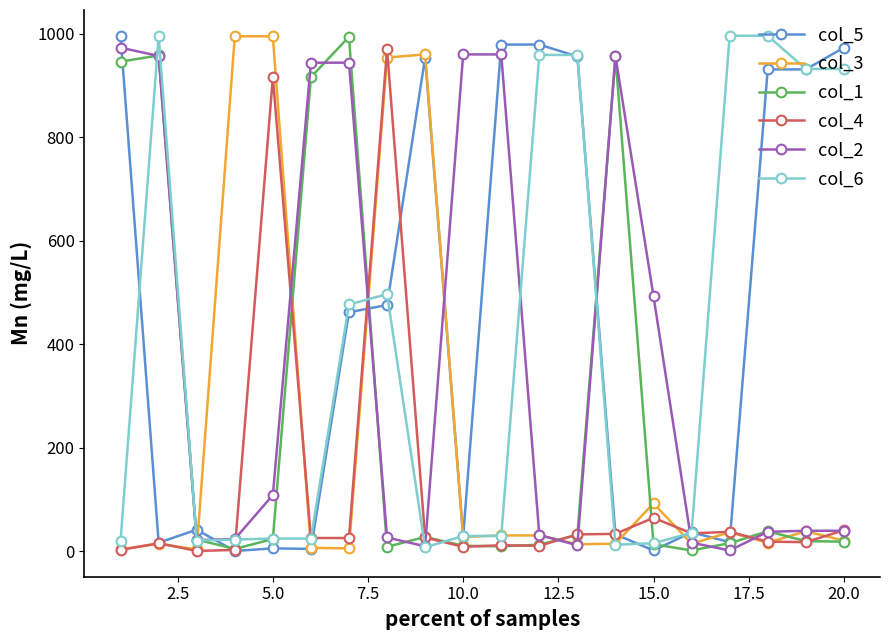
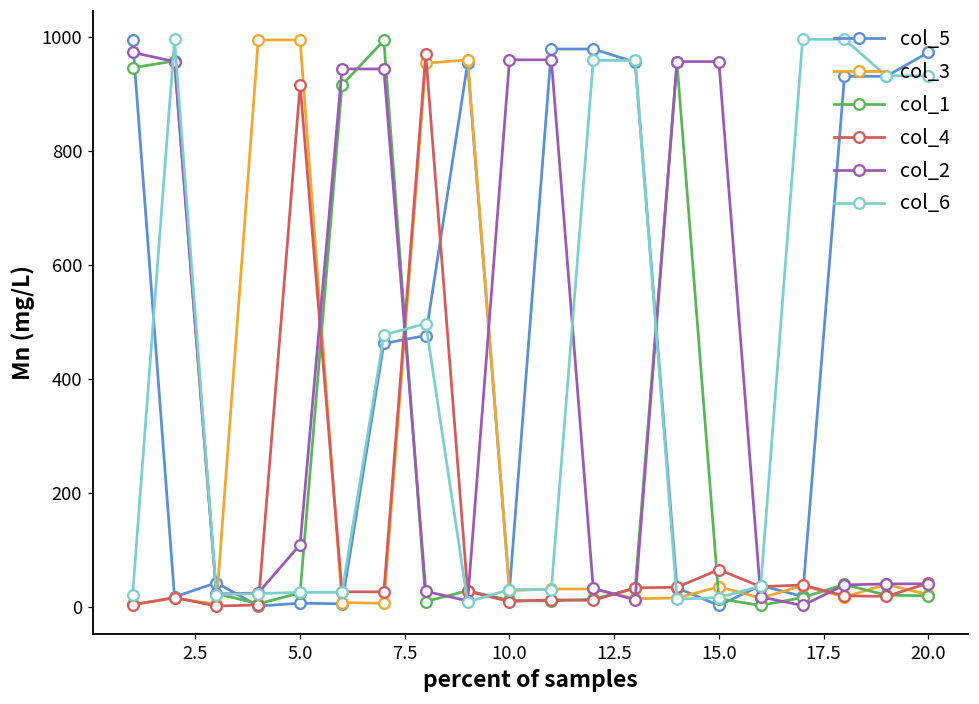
col_3, 15.0: 90 -> 40
col_2, 15.0: 490 -> 960
